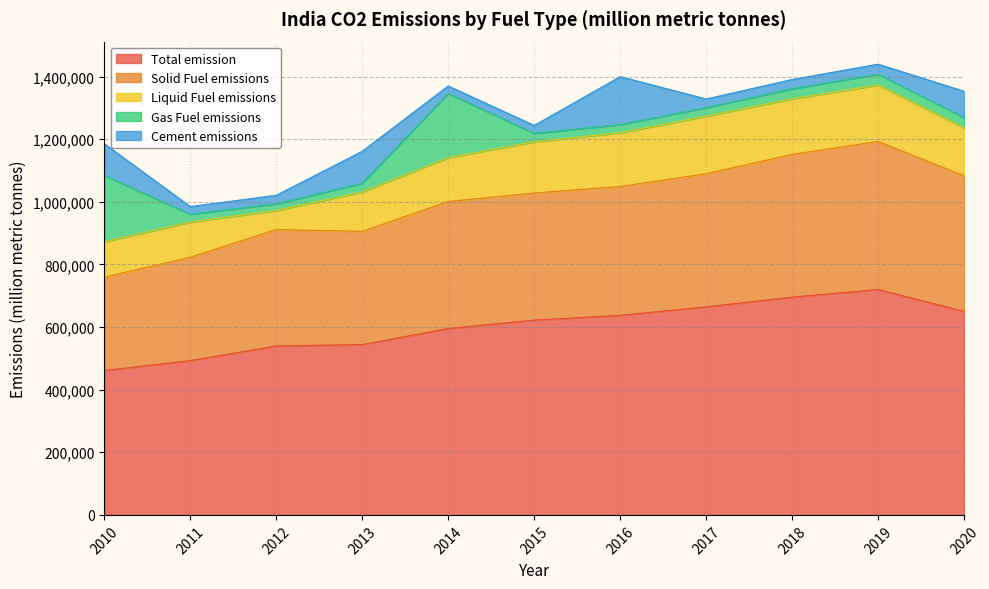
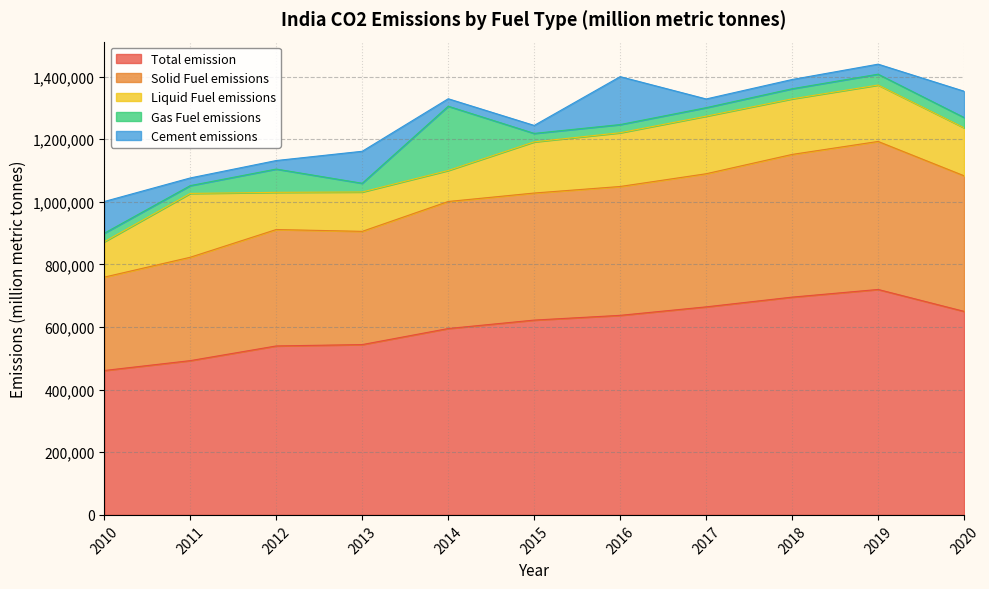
Gas Fuel emissions, 2010: 210,000 -> 30,000
Liquid Fuel emissions, 2011: 110,000 -> 200,000
Liquid Fuel emissions, 2012: 60,000 -> 120,000
Gas Fuel emissions, 2012: 20,000 -> 70,000
Liquid Fuel emissions, 2014: 140,000 -> 100,000
